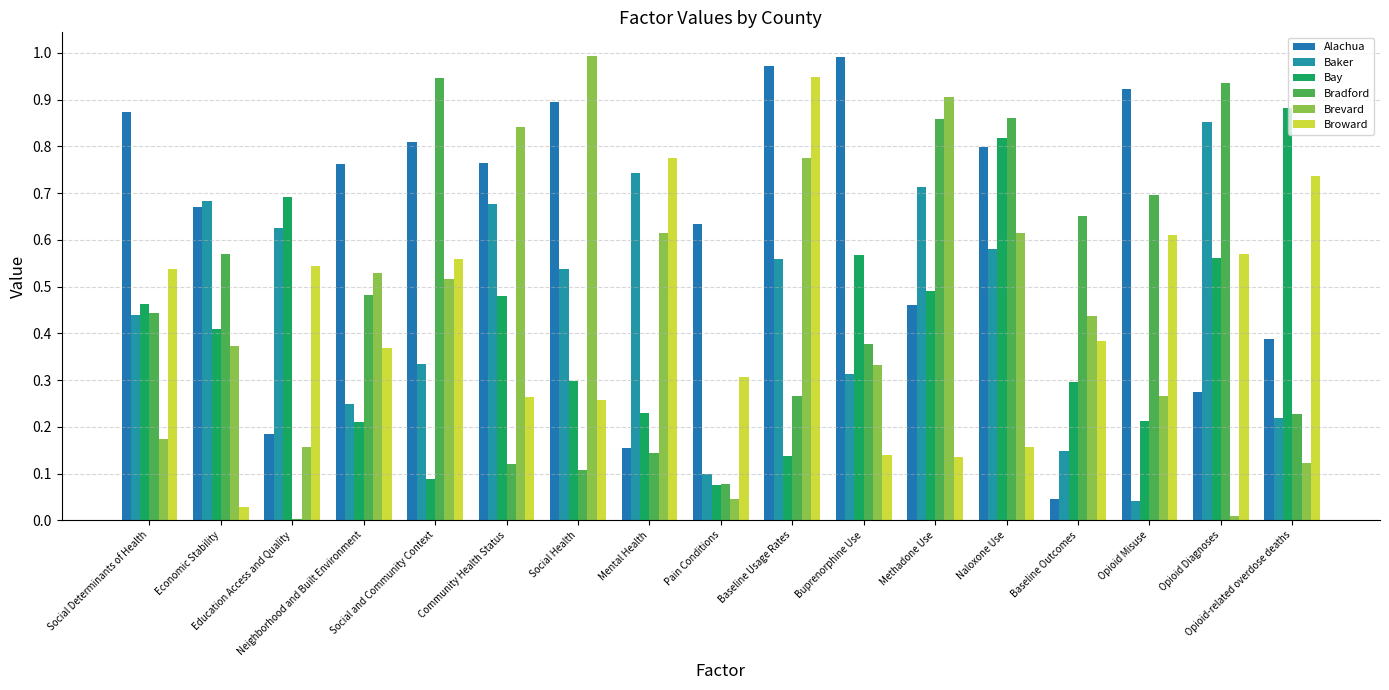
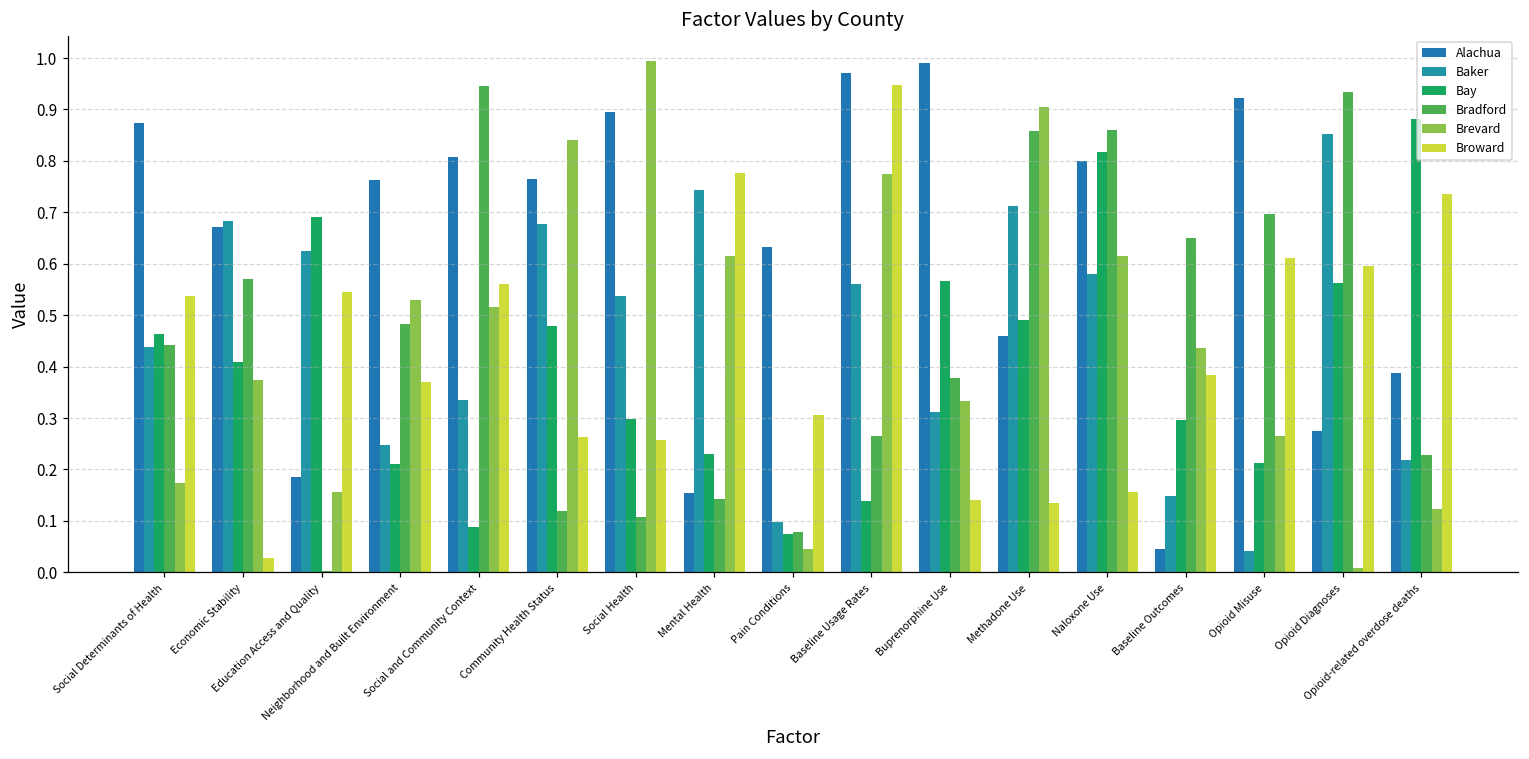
Broward, Opioid Diagnoses: 0.57 -> 0.60
